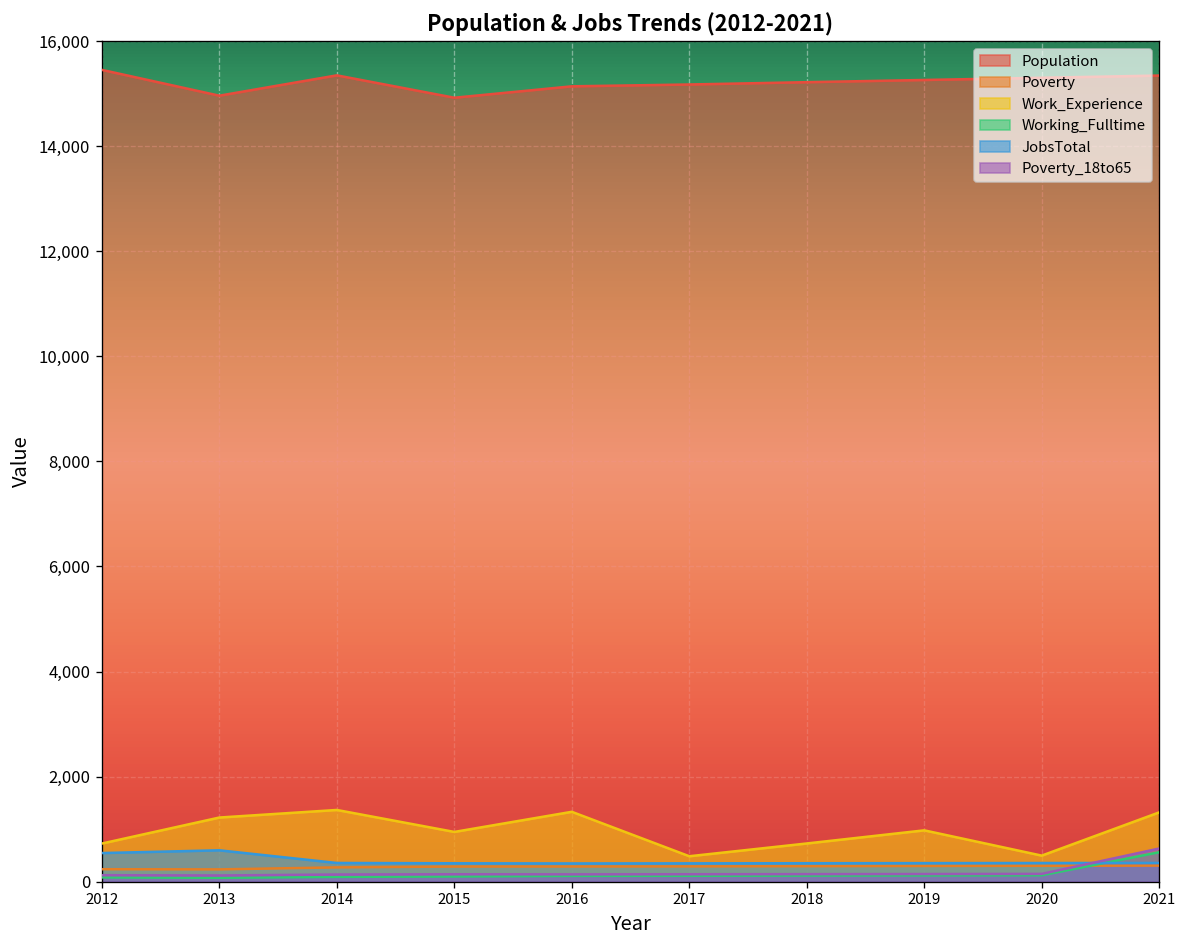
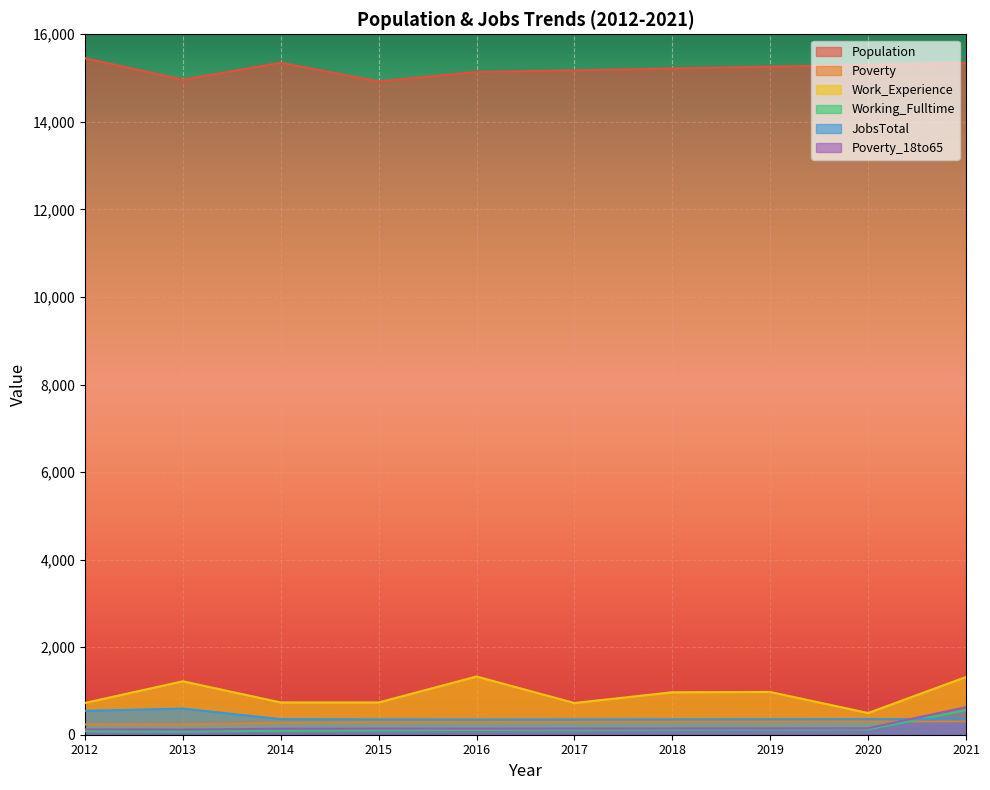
Work_Experience, 2014: 1,400 -> 700
Work_Experience, 2015: 900 -> 700
Work_Experience, 2017: 500 -> 700
Work_Experience, 2018: 700 -> 1,000
